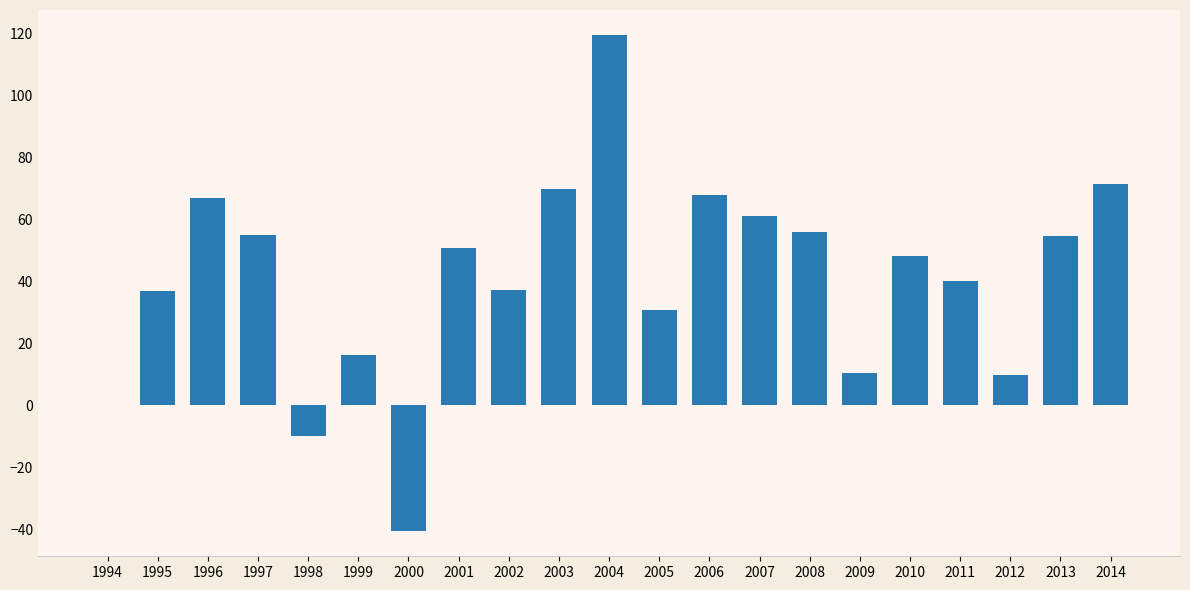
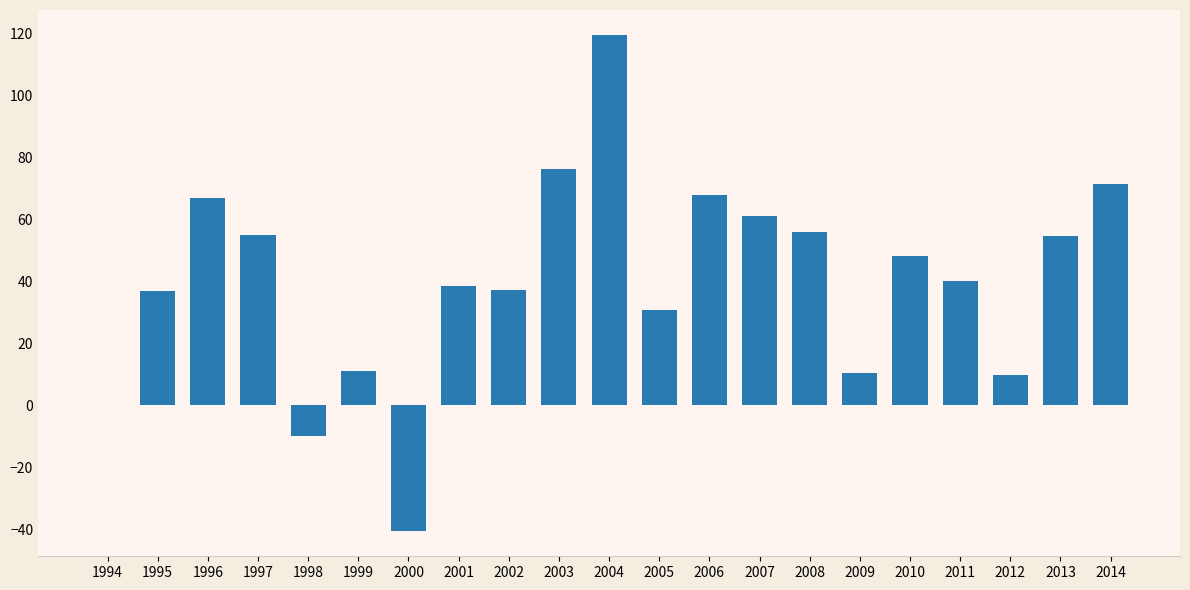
1999: 16 -> 11
2001: 51 -> 38
2003: 70 -> 76
